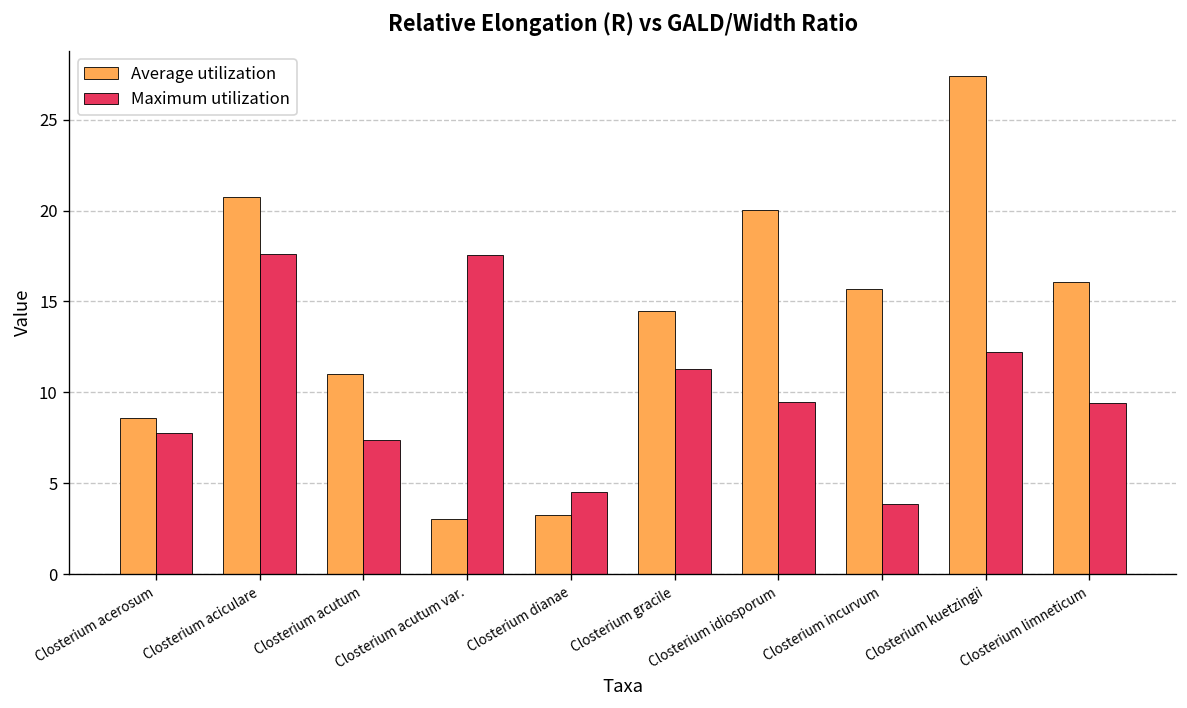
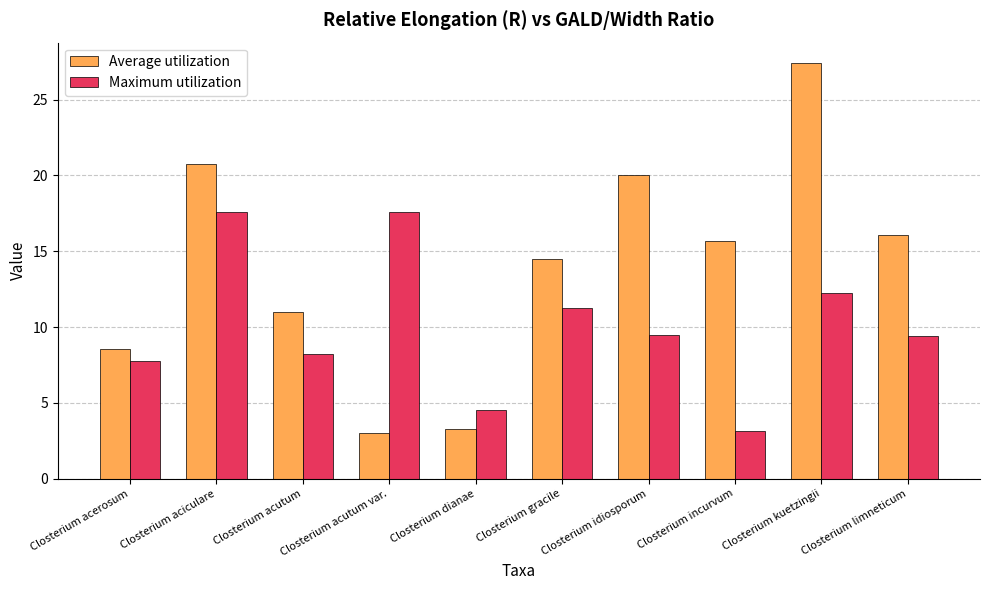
Maximum utilization, Closterium acutum: 7.4 -> 8.2
Maximum utilization, Closterium incurvum: 3.9 -> 3.2
